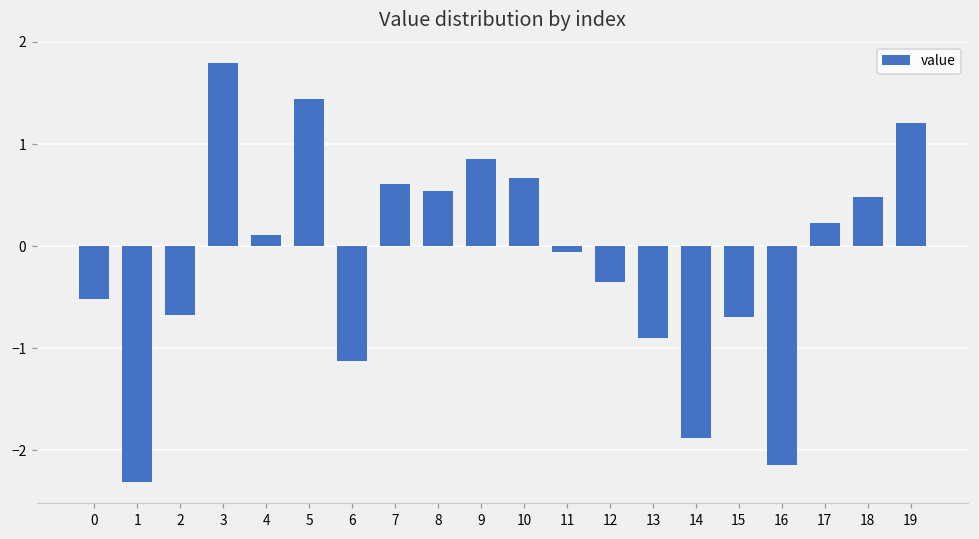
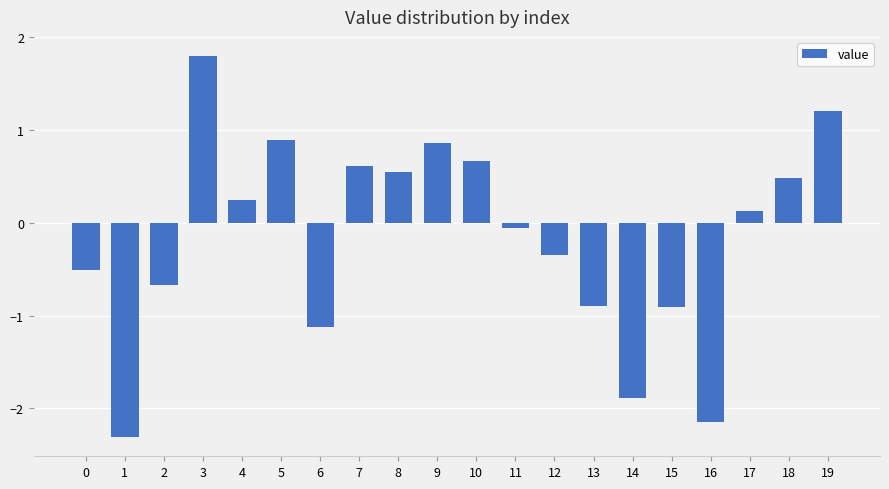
4: 0.1 -> 0.2
5: 1.4 -> 0.9
15: -0.7 -> -0.9
17: 0.2 -> 0.1
